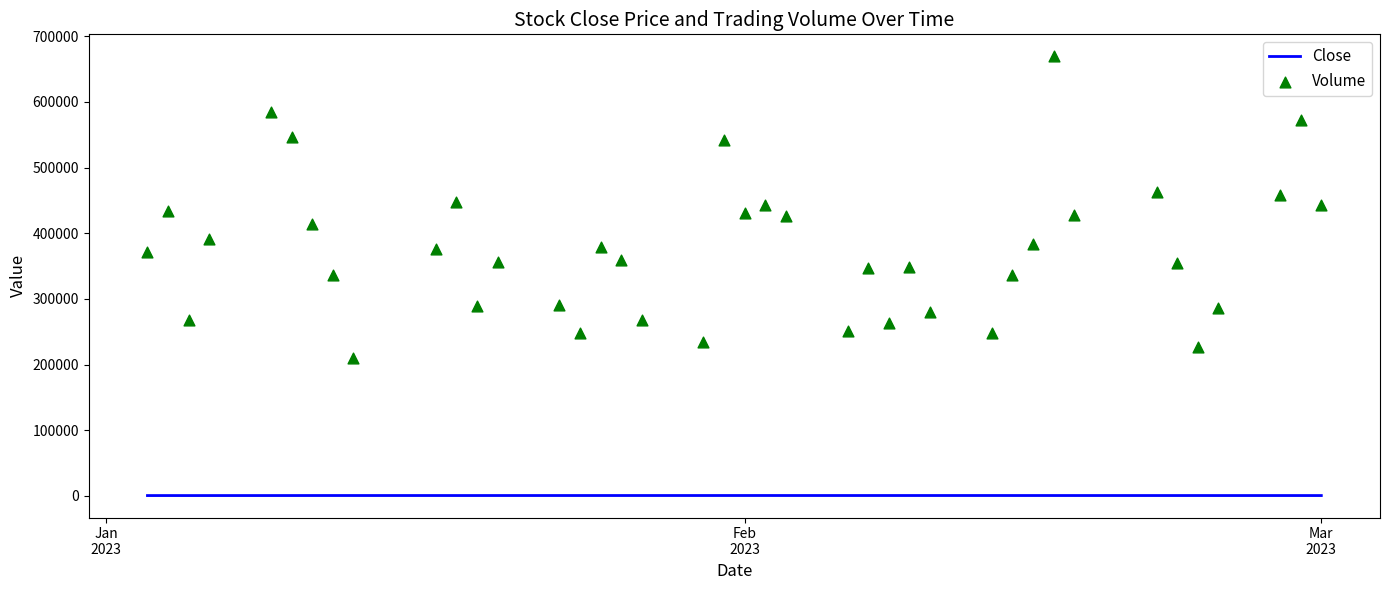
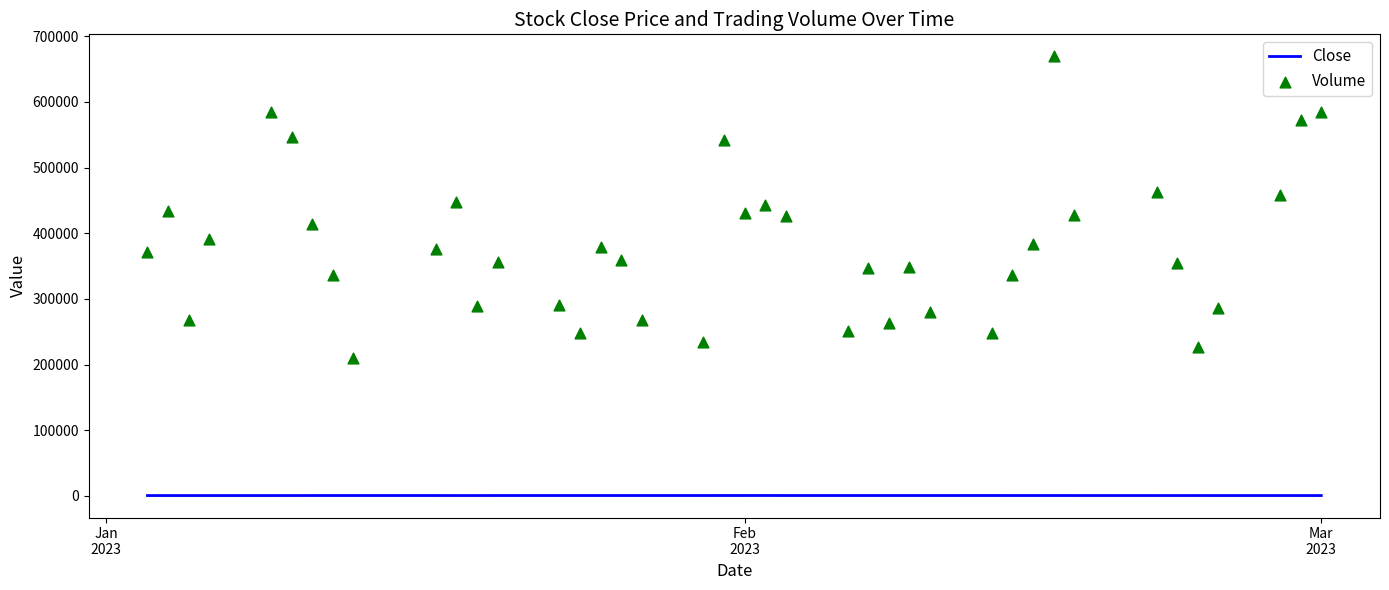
Volume, Mar 2023: 440000 -> 580000
